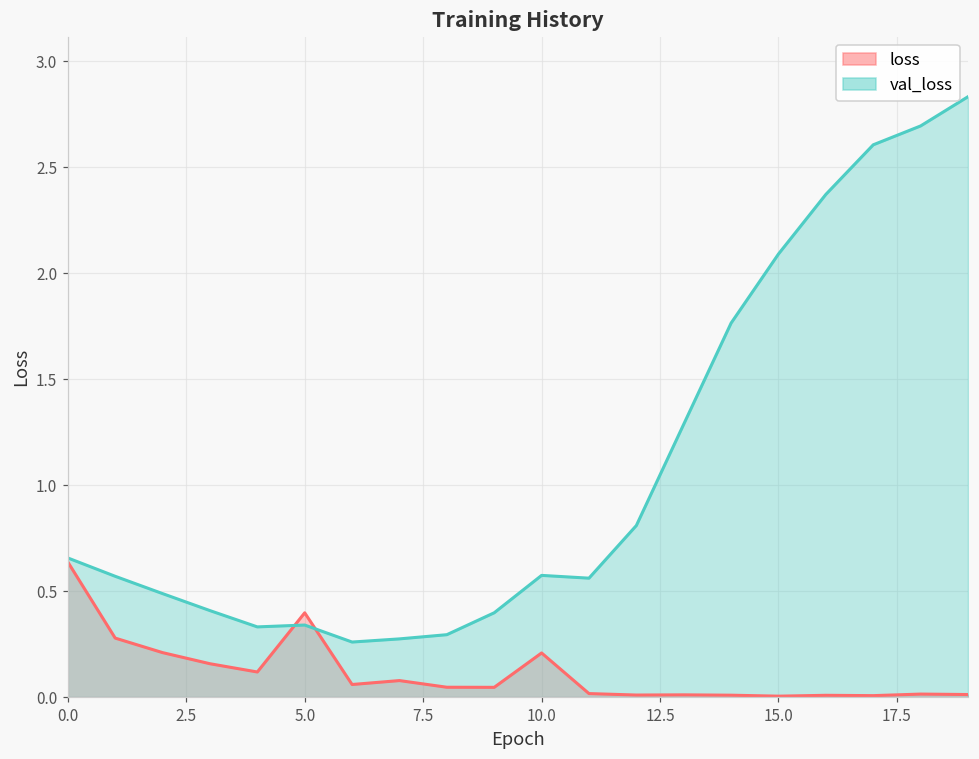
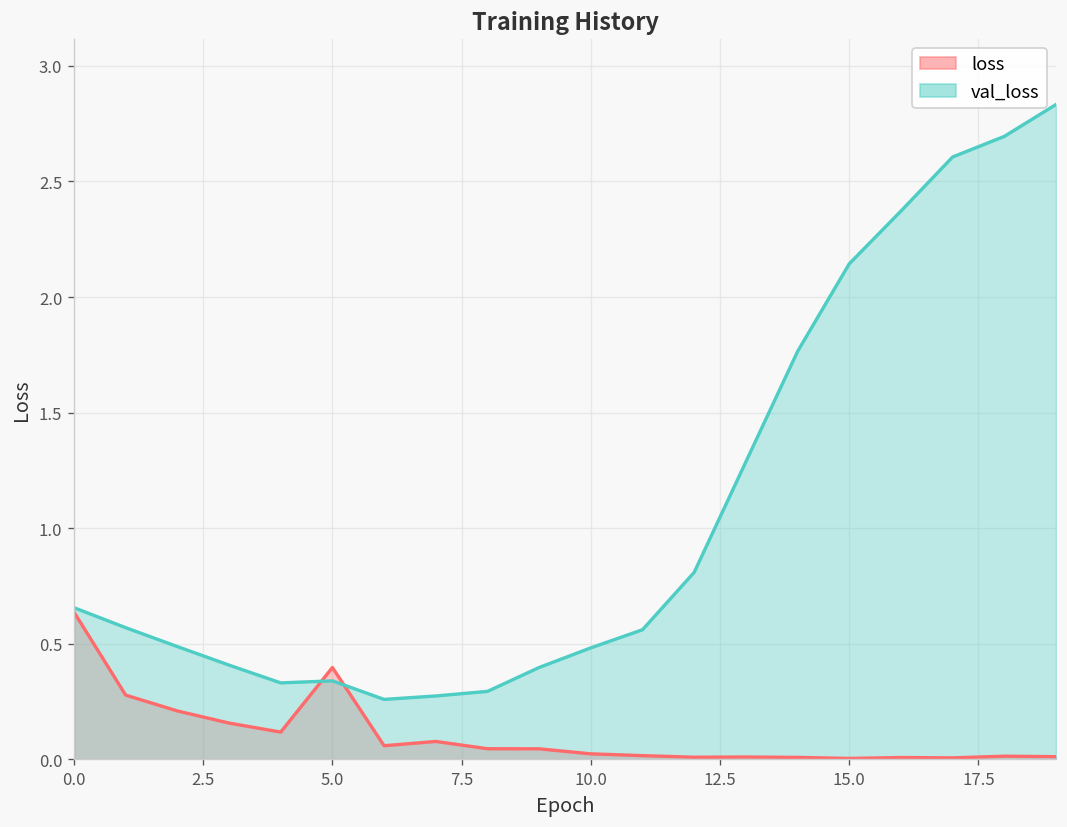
loss, 10.0: 0.21 -> 0.02
val_loss, 10.0: 0.57 -> 0.48
val_loss, 15.0: 2.09 -> 2.14
